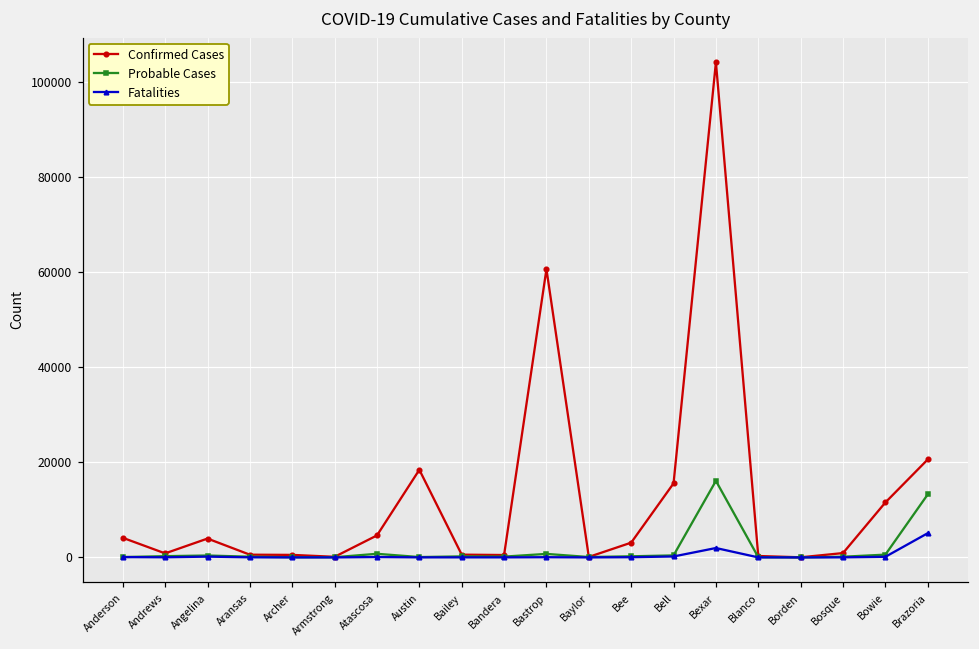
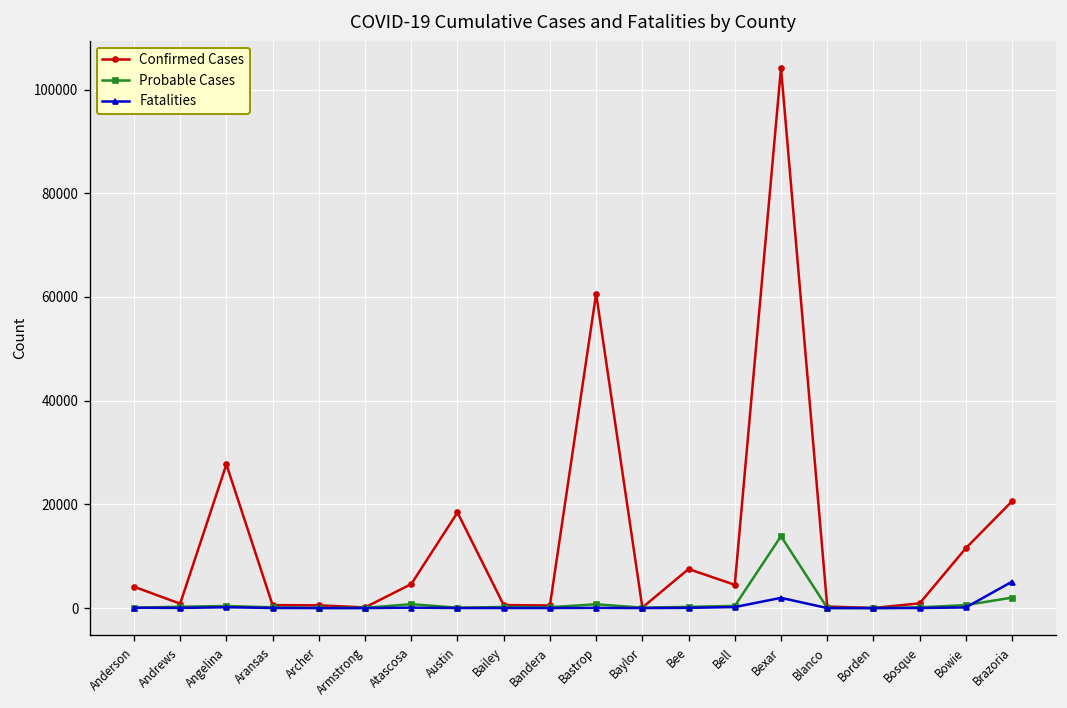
Confirmed Cases, Angelina: 4000 -> 28000
Confirmed Cases, Bee: 3000 -> 8000
Confirmed Cases, Bell: 16000 -> 4000
Probable Cases, Bexar: 16000 -> 14000
Probable Cases, Brazoria: 13000 -> 2000
